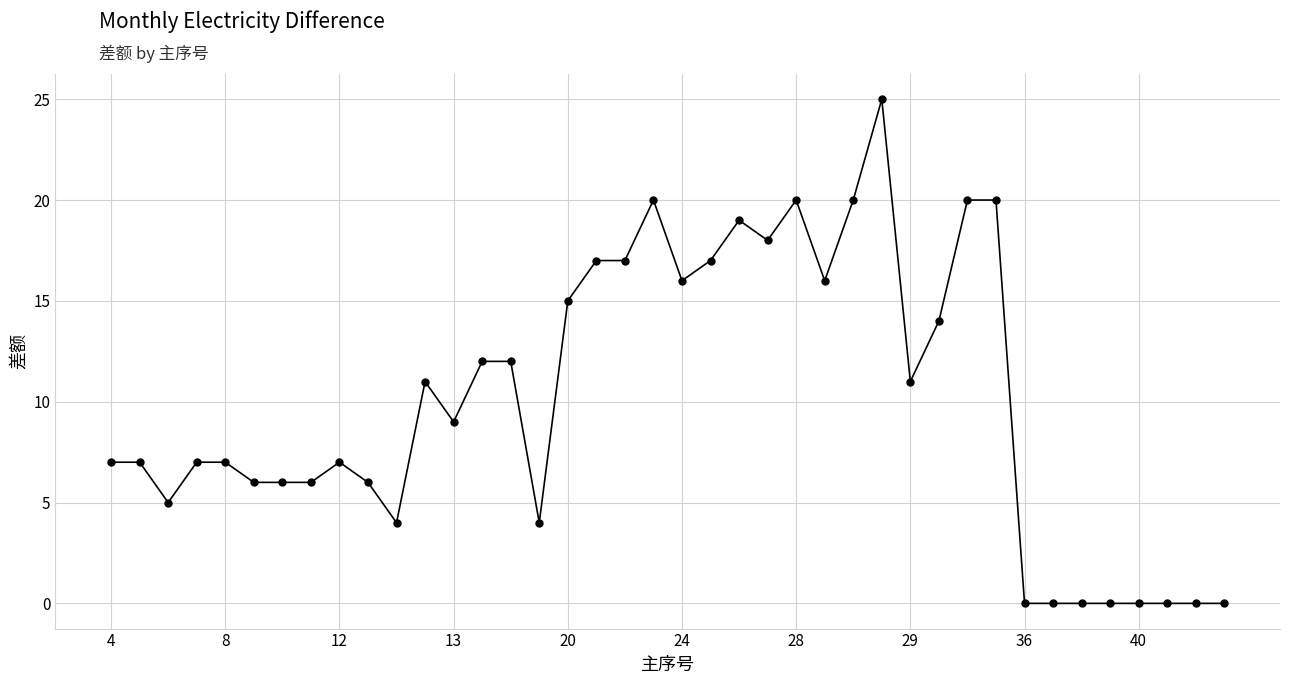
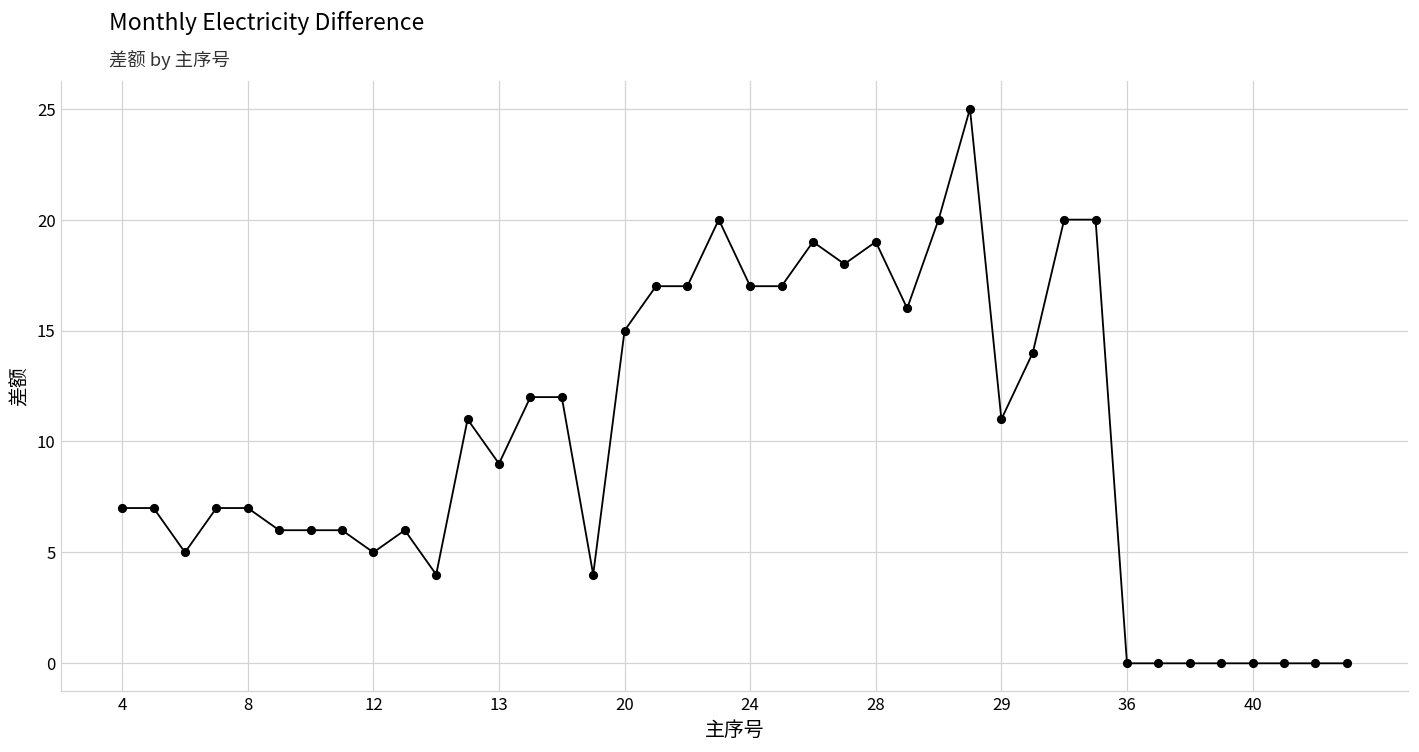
12: 7 -> 5
24: 16 -> 17
28: 20 -> 19
